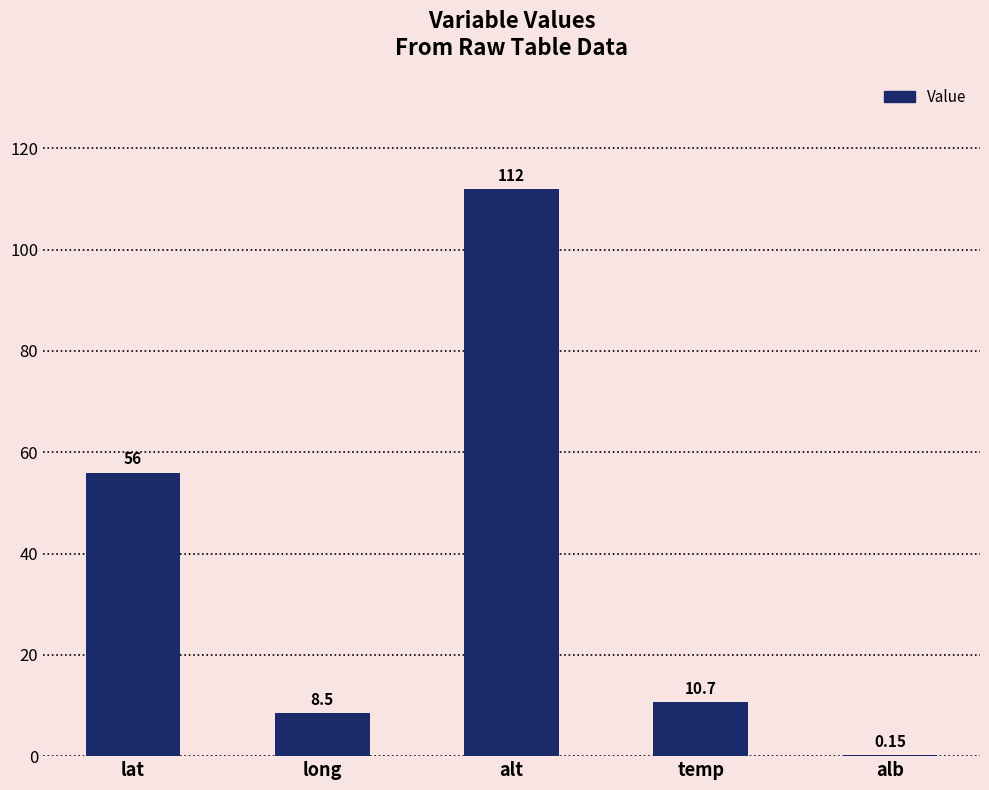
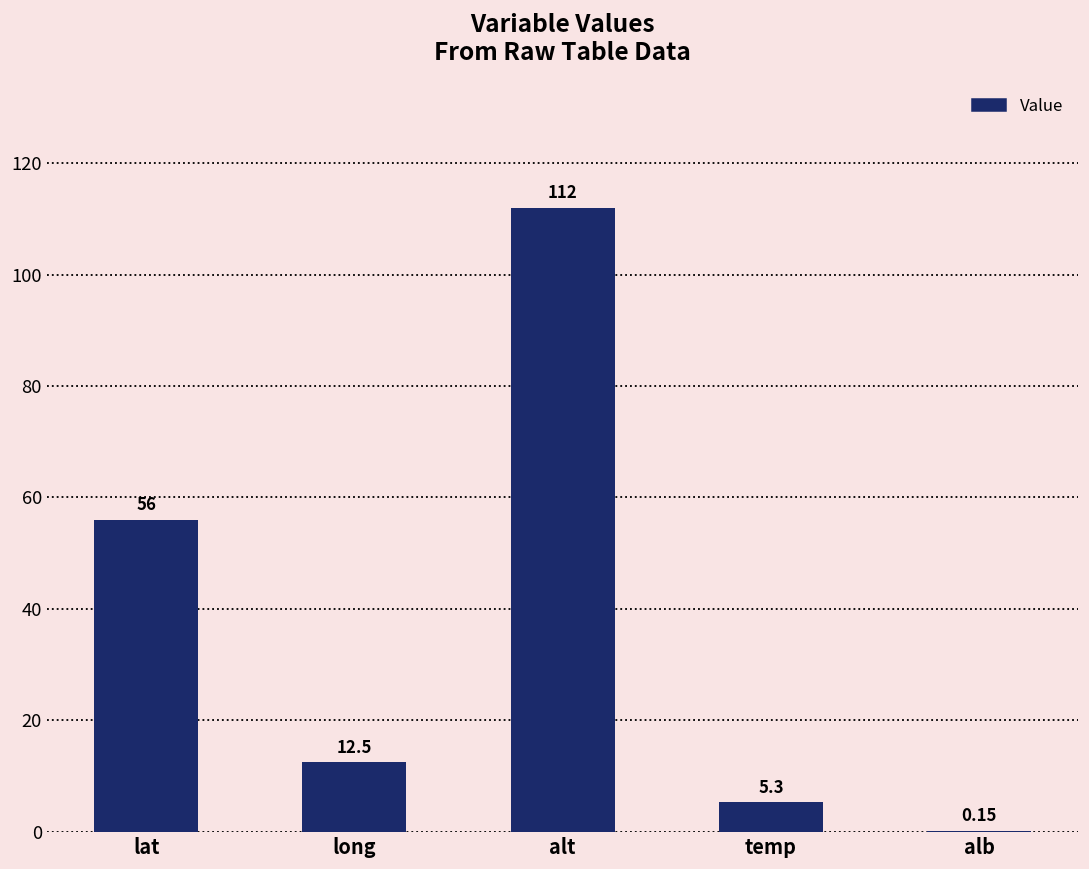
long: 8.5 -> 12.5
temp: 10.7 -> 5.3
